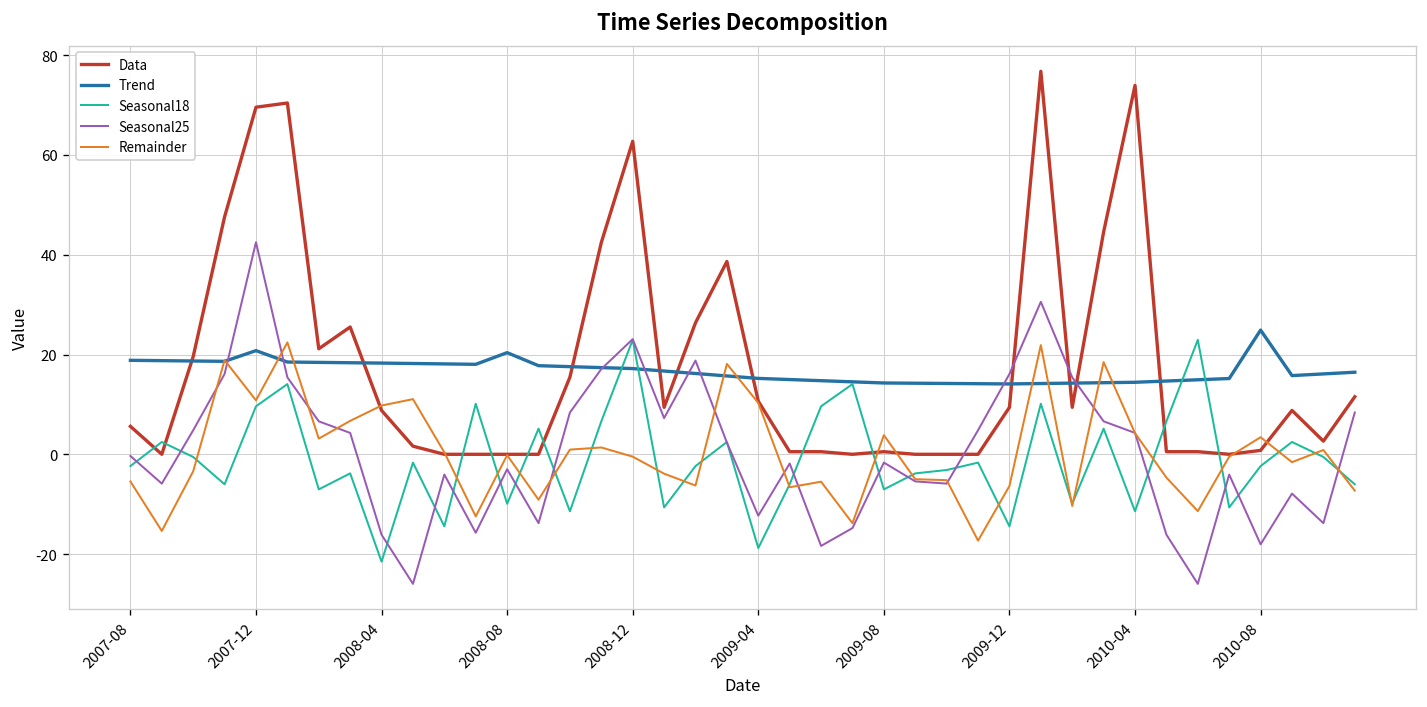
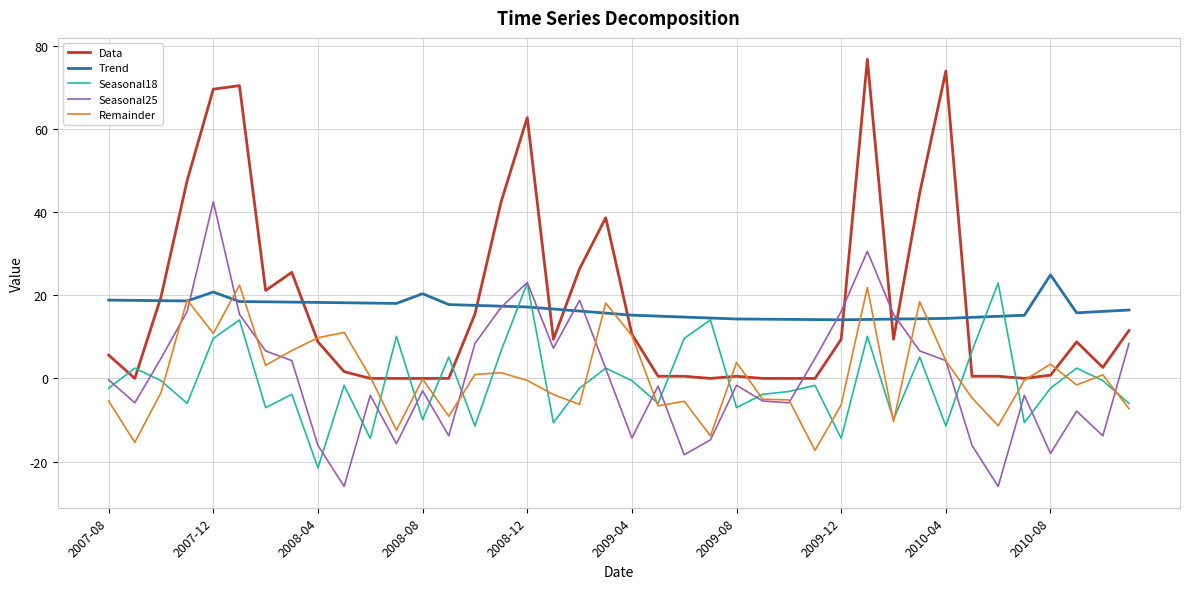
Seasonal18, 2009-04: -19 -> -1
Seasonal25, 2009-04: -12 -> -14
